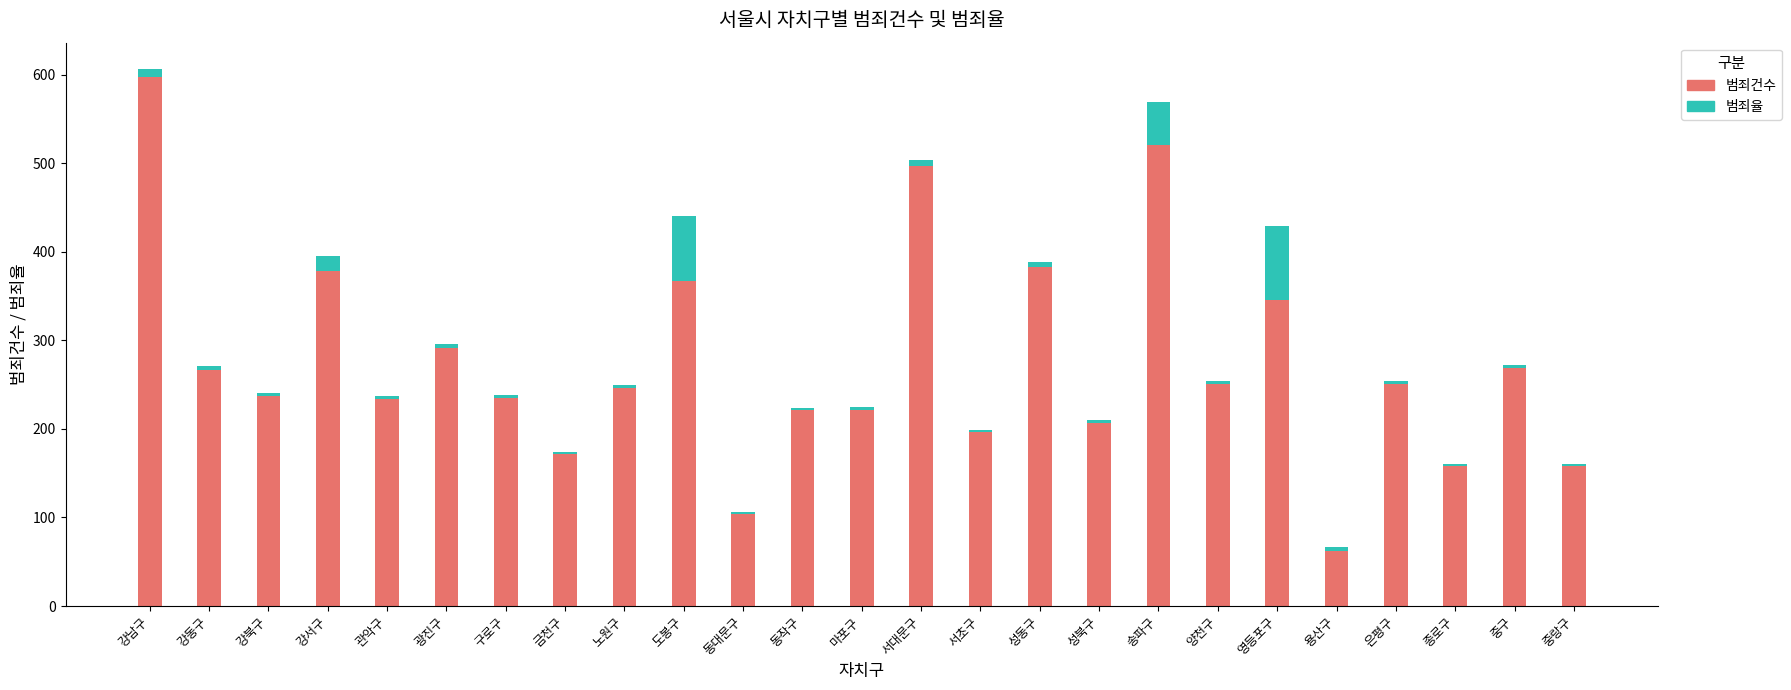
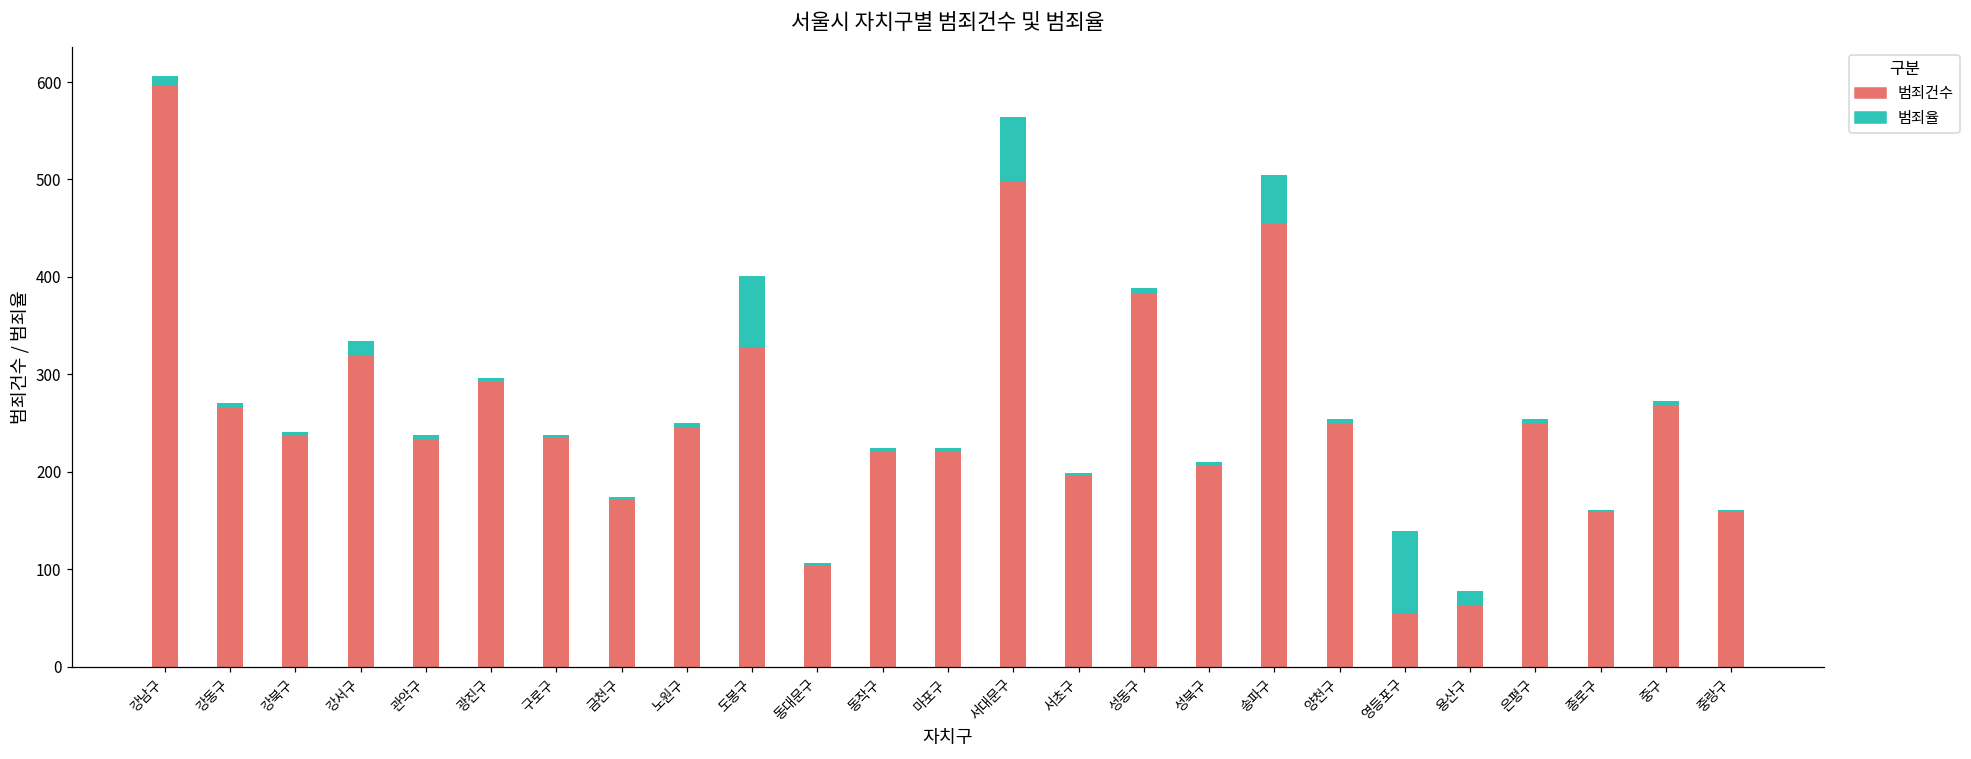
범죄건수, 강서구: 380 -> 320
범죄건수, 도봉구: 370 -> 330
범죄율, 서대문구: 10 -> 70
범죄건수, 송파구: 520 -> 460
범죄건수, 영등포구: 350 -> 60
범죄율, 용산구: 0 -> 20
